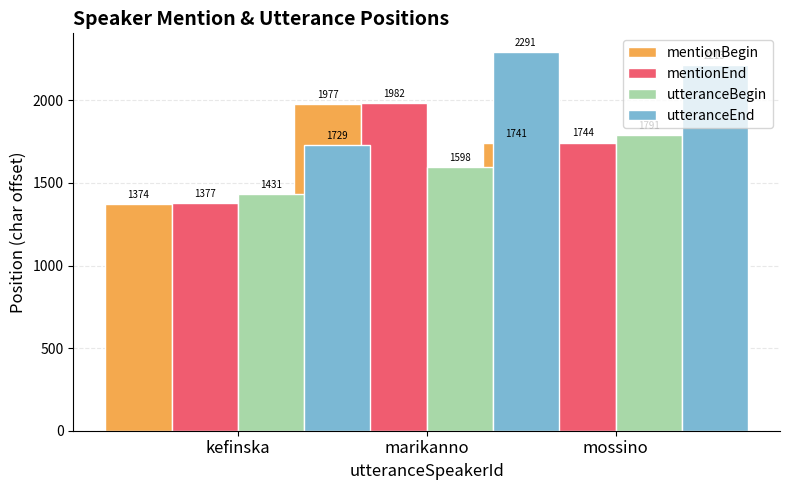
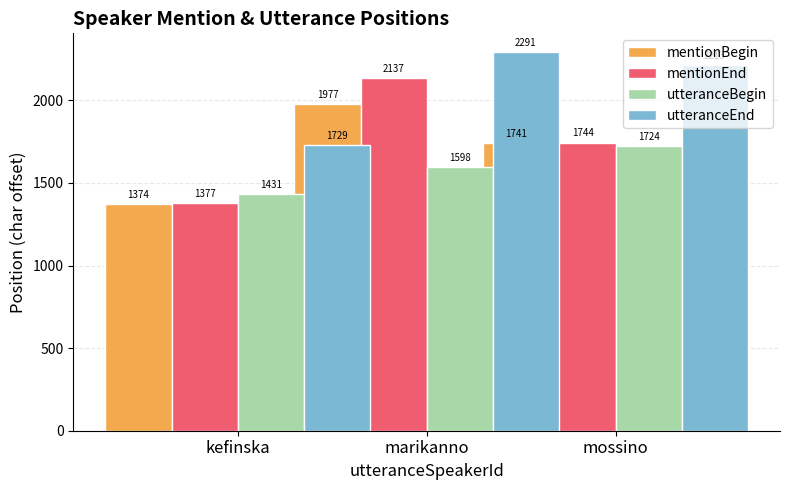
mentionEnd, marikanno: 1982 -> 2137
utteranceBegin, mossino: 1790 -> 1720
